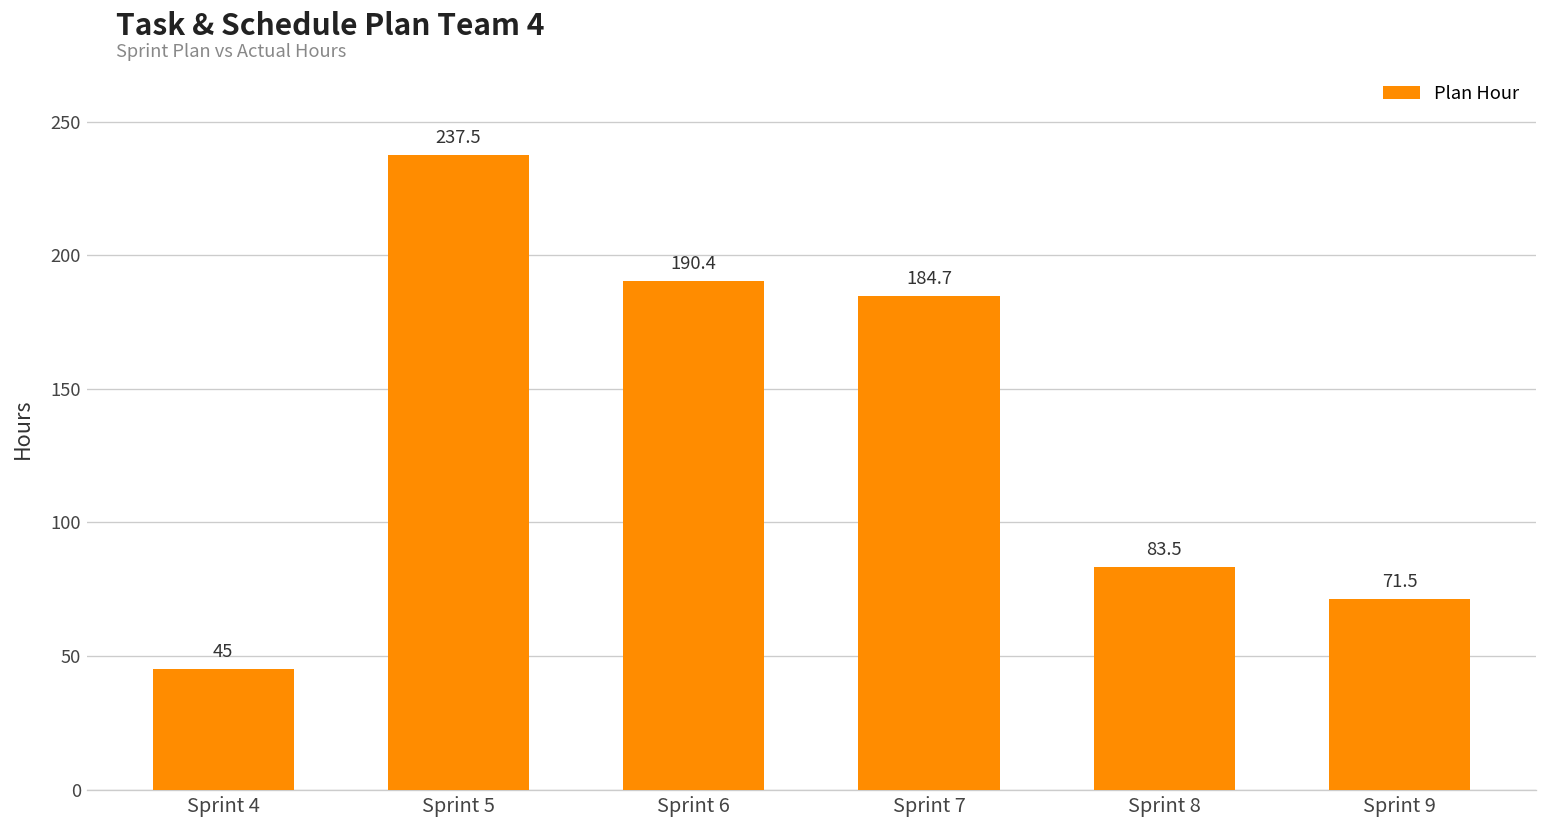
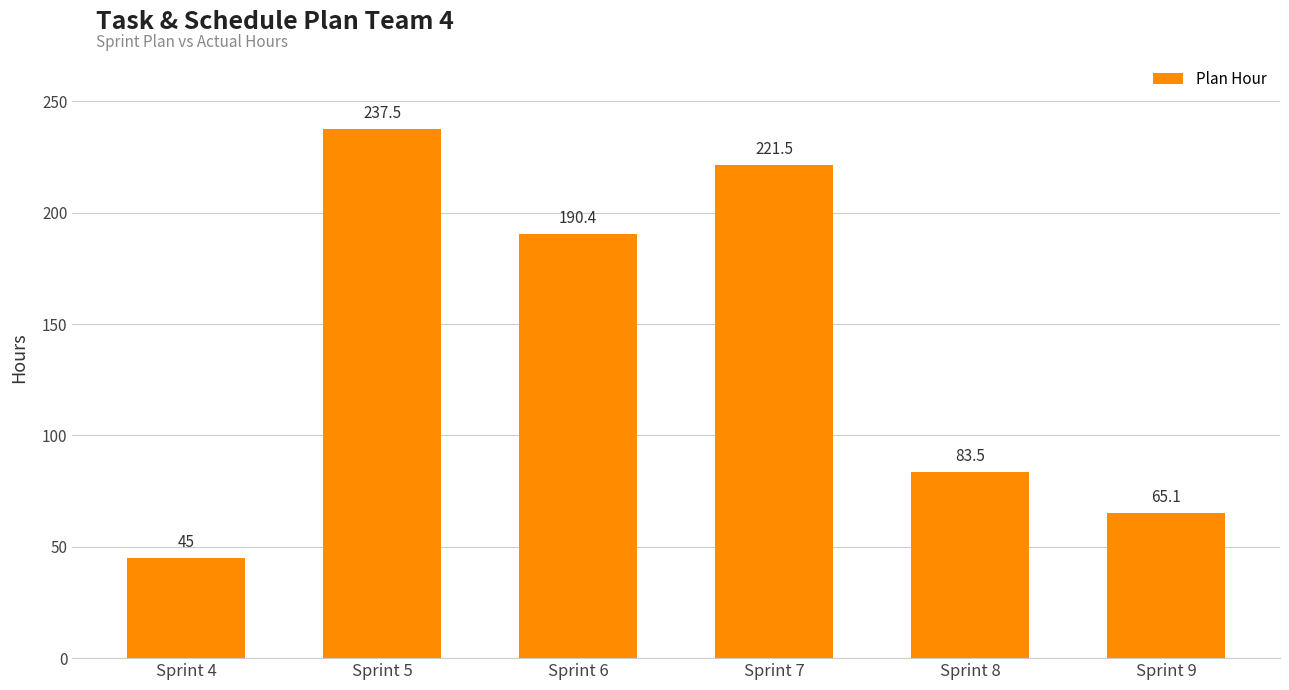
Sprint 7: 184.7 -> 221.5
Sprint 9: 71.5 -> 65.1
